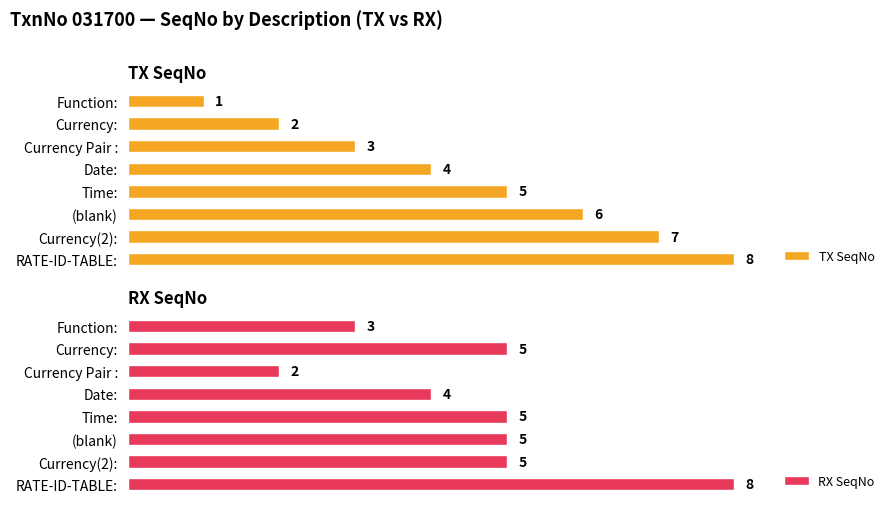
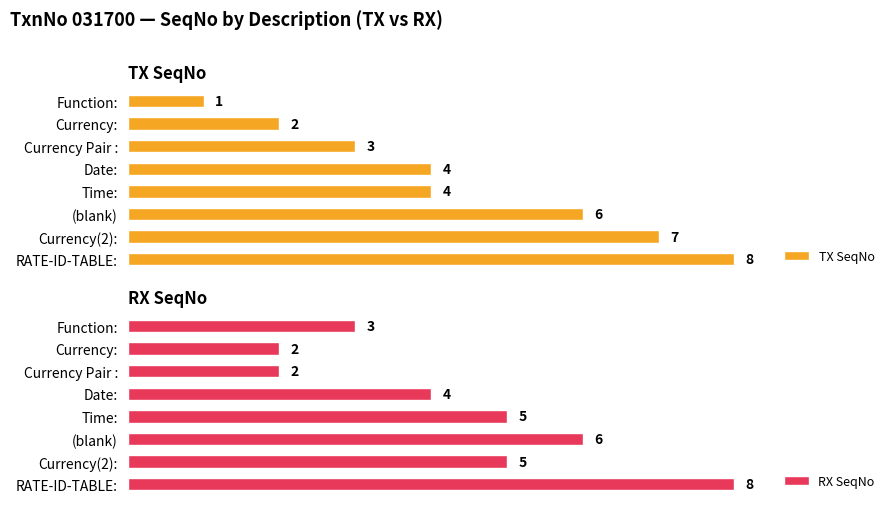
TX SeqNo, Time:: 5 -> 4
RX SeqNo, Currency:: 5 -> 2
RX SeqNo, (blank): 5 -> 6
